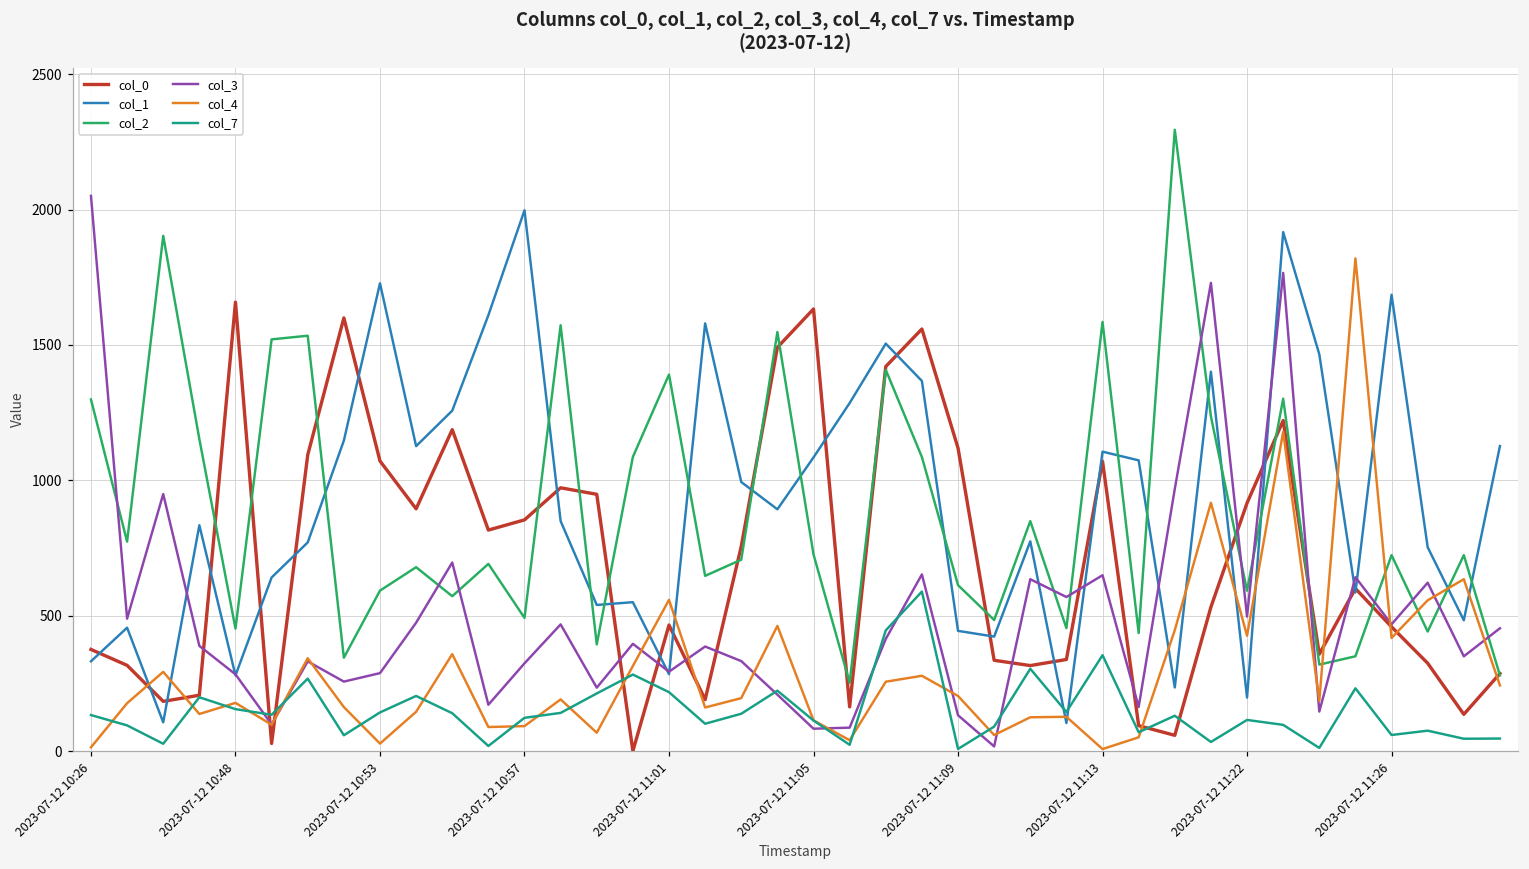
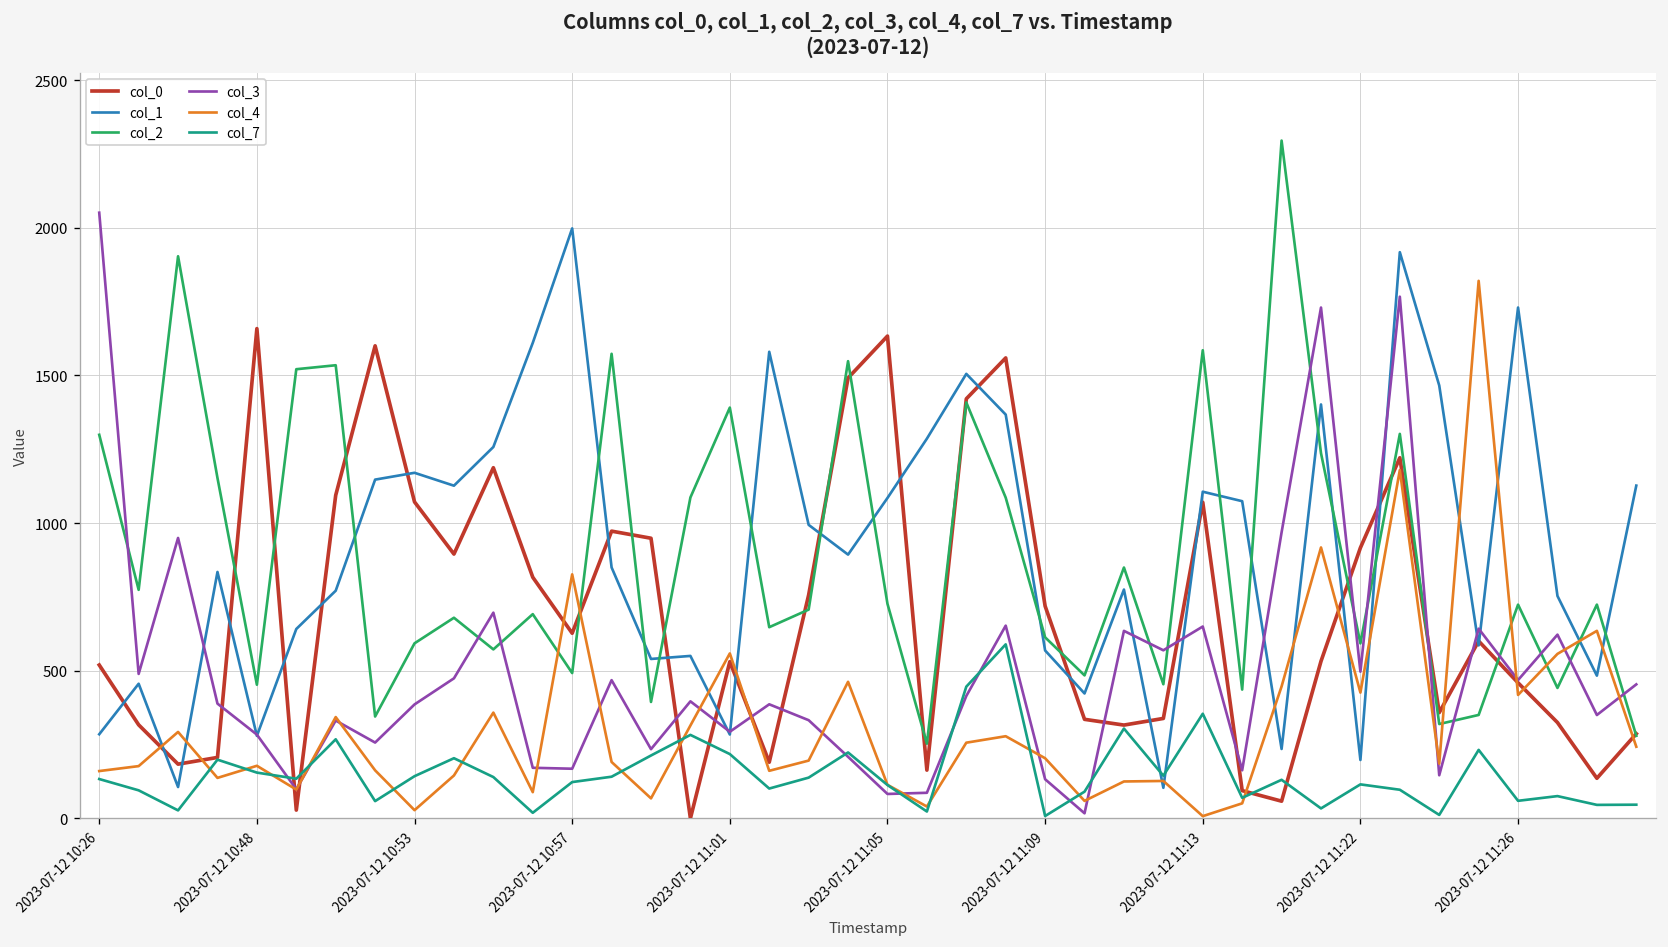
col_0, 2023-07-12 10:26: 380 -> 520
col_1, 2023-07-12 10:26: 330 -> 280
col_4, 2023-07-12 10:26: 10 -> 160
col_1, 2023-07-12 10:53: 1730 -> 1170
col_3, 2023-07-12 10:53: 290 -> 390
col_0, 2023-07-12 10:57: 850 -> 630
col_3, 2023-07-12 10:57: 320 -> 170
col_4, 2023-07-12 10:57: 90 -> 830
col_0, 2023-07-12 11:01: 470 -> 530
col_0, 2023-07-12 11:09: 1120 -> 720
col_1, 2023-07-12 11:09: 440 -> 570
col_1, 2023-07-12 11:26: 1690 -> 1730
